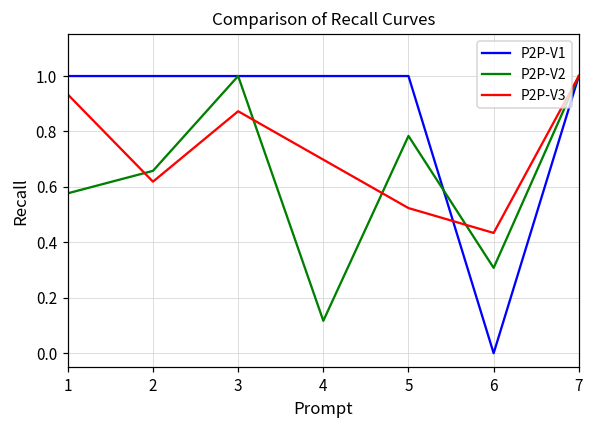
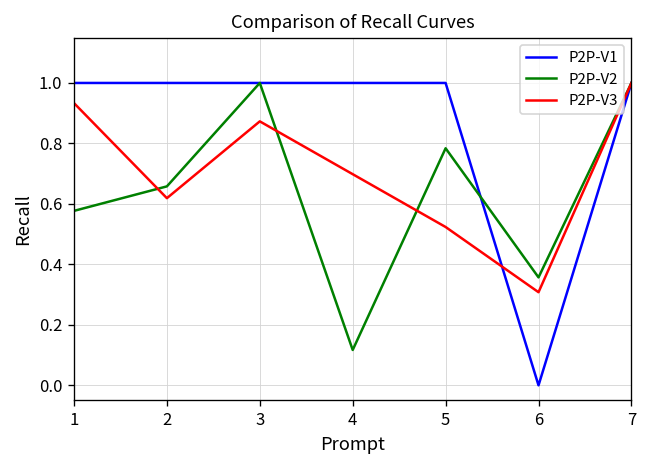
P2P-V2, 6: 0.31 -> 0.36
P2P-V3, 6: 0.43 -> 0.31
